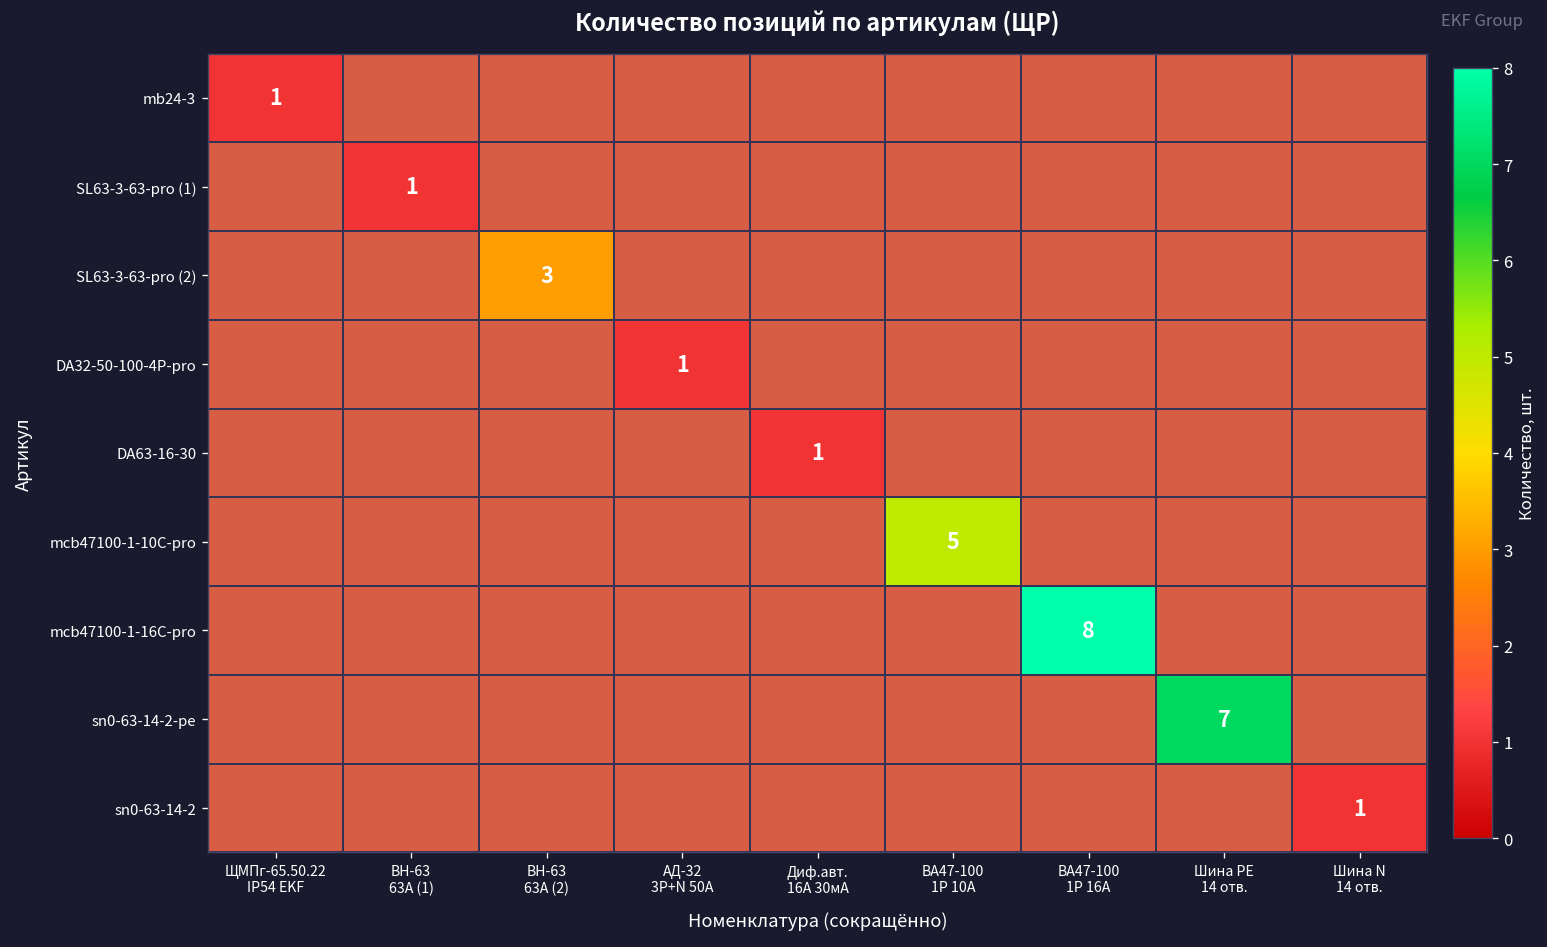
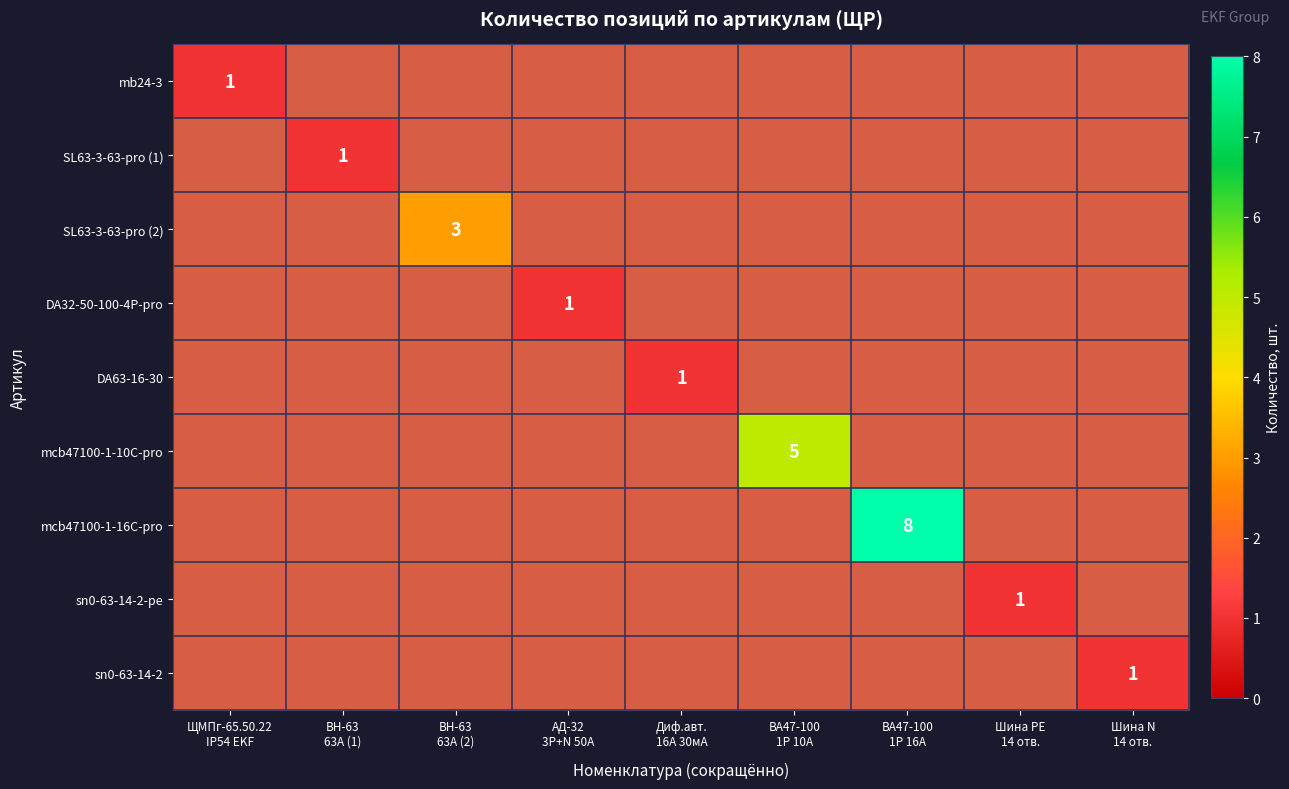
sn0-63-14-2-pe, Шина PE 14 отв.: 7 -> 1
